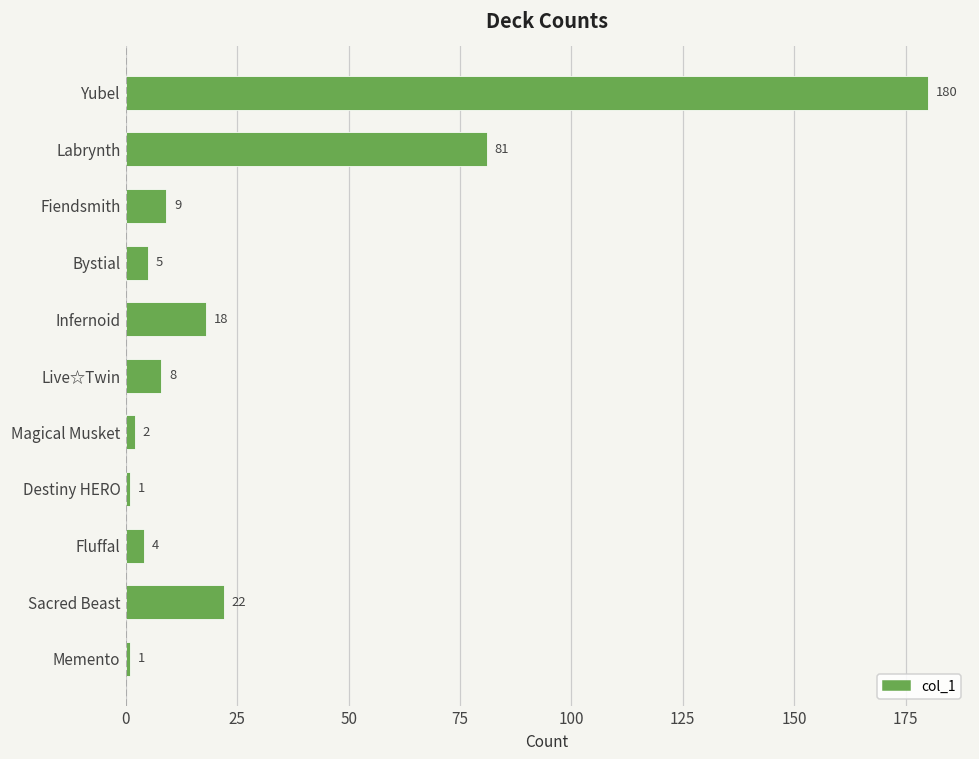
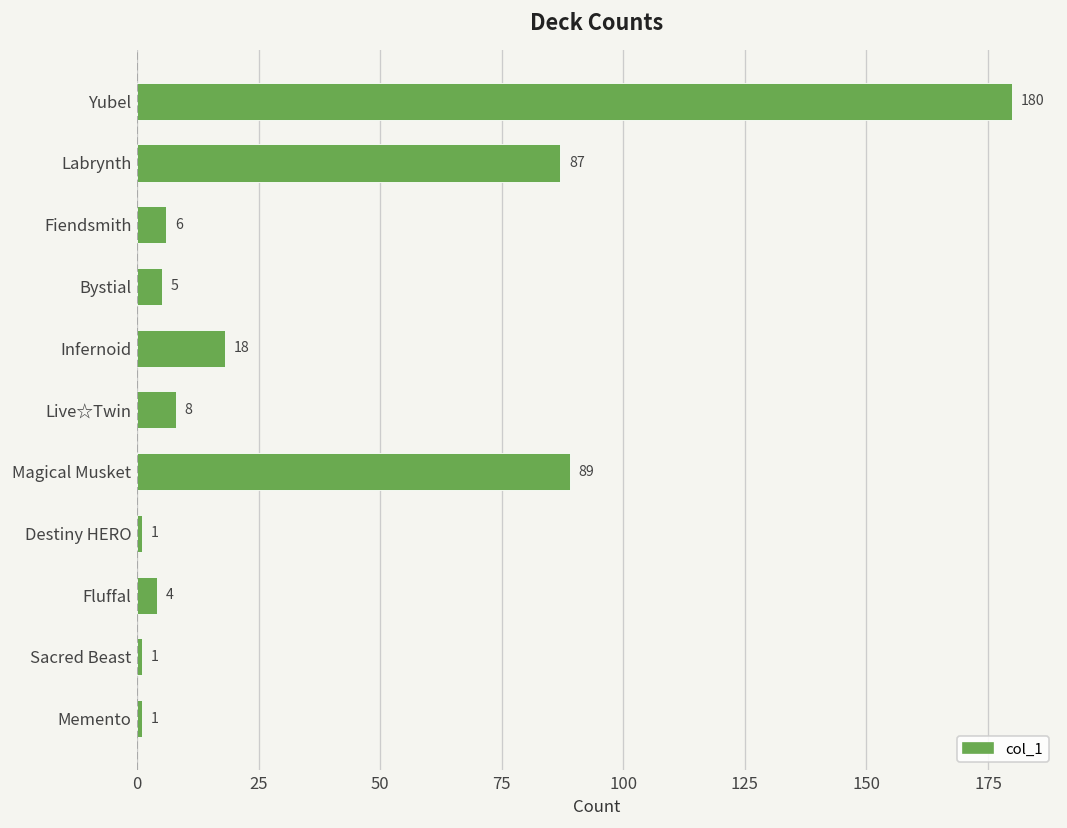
Labrynth: 81 -> 87
Fiendsmith: 9 -> 6
Magical Musket: 2 -> 89
Sacred Beast: 22 -> 1
